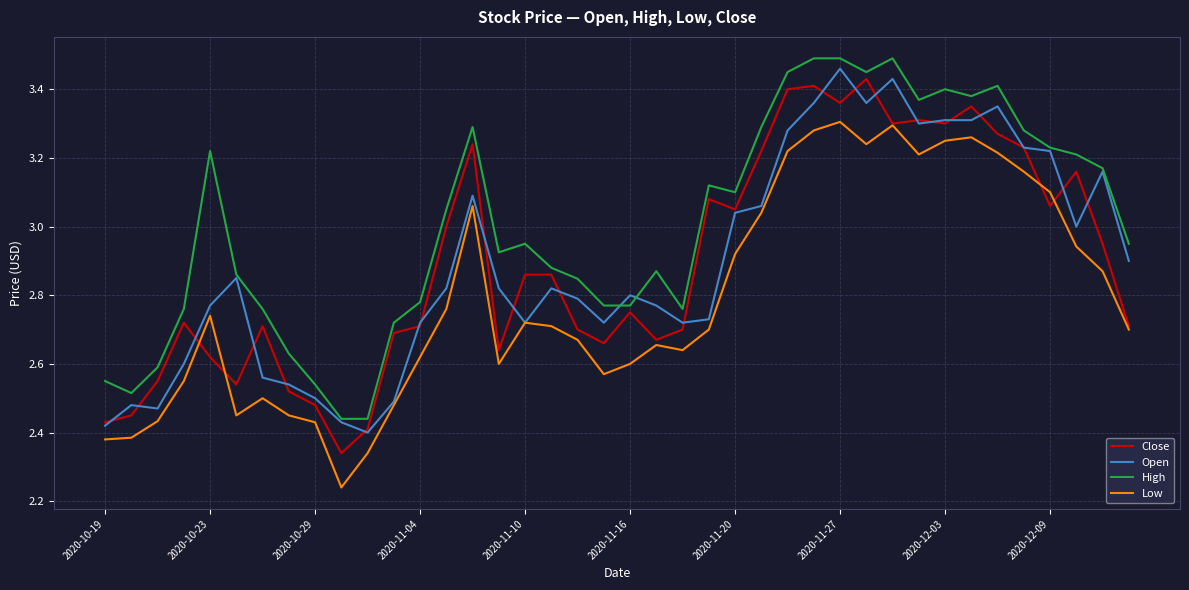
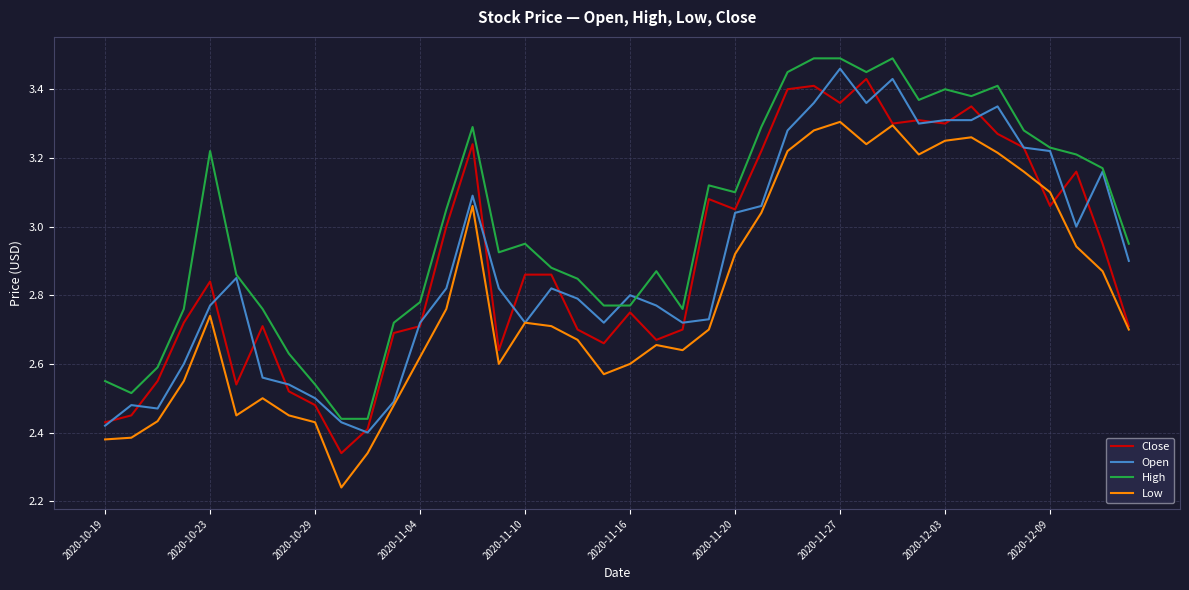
Close, 2020-10-23: 2.62 -> 2.84
